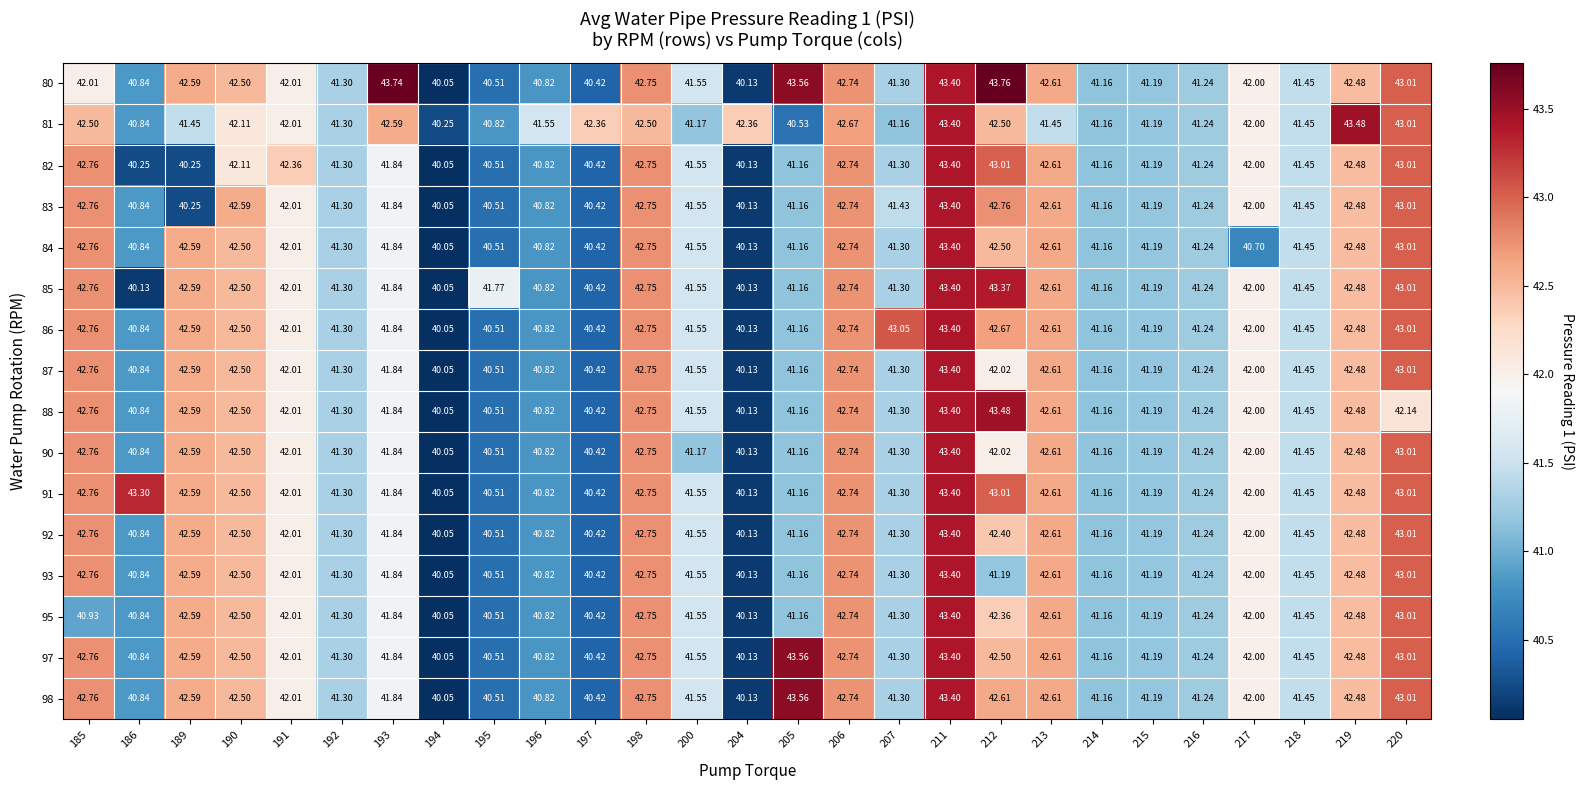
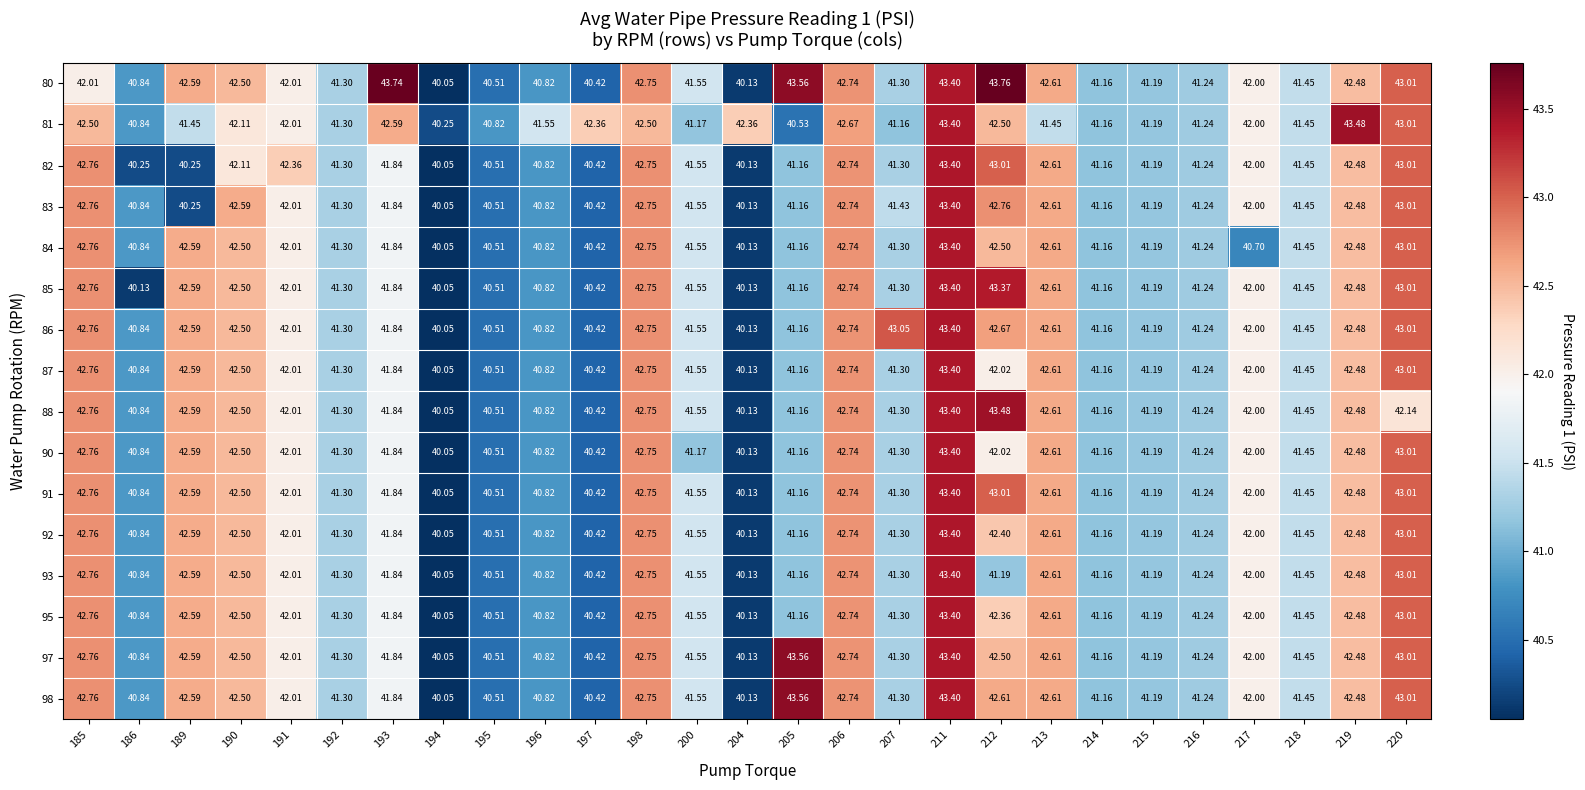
85, 195: 41.77 -> 40.51
91, 186: 43.30 -> 40.84
95, 185: 40.93 -> 42.76
